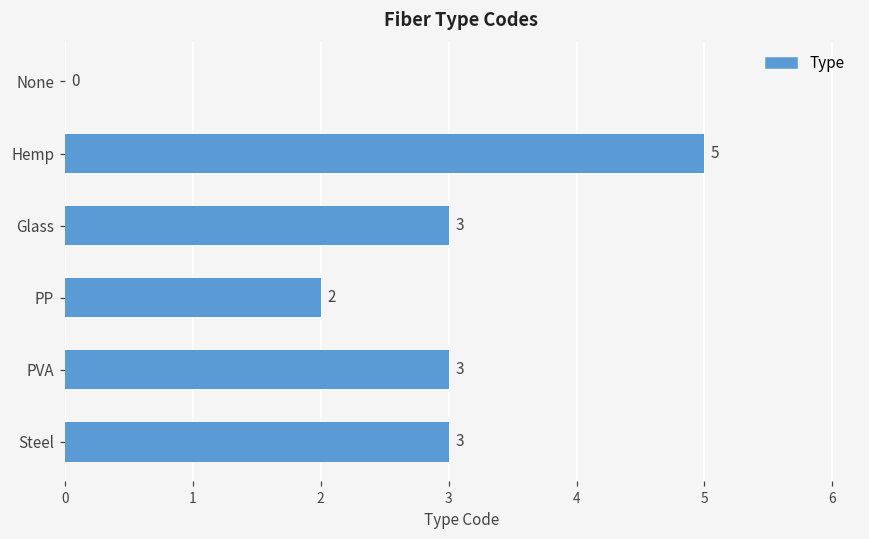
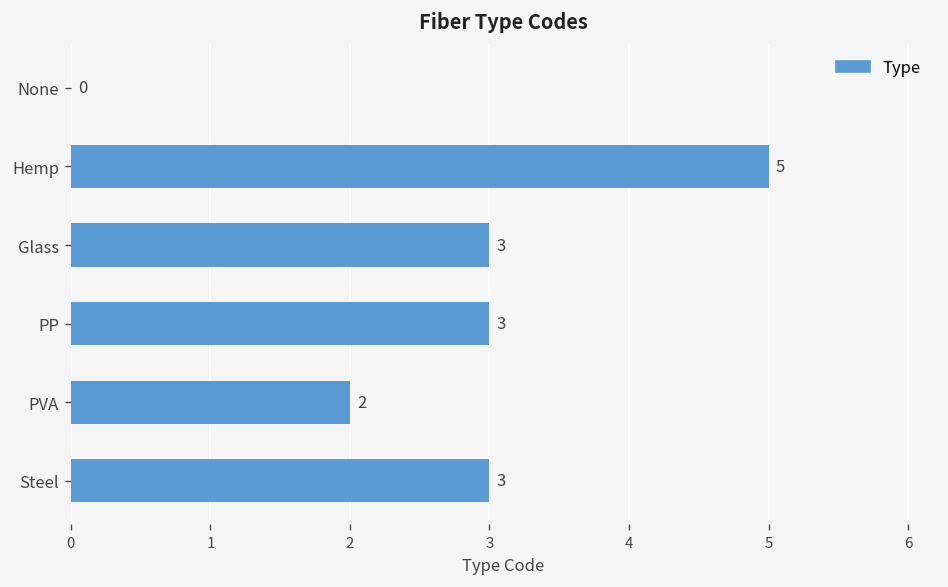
PP: 2 -> 3
PVA: 3 -> 2
